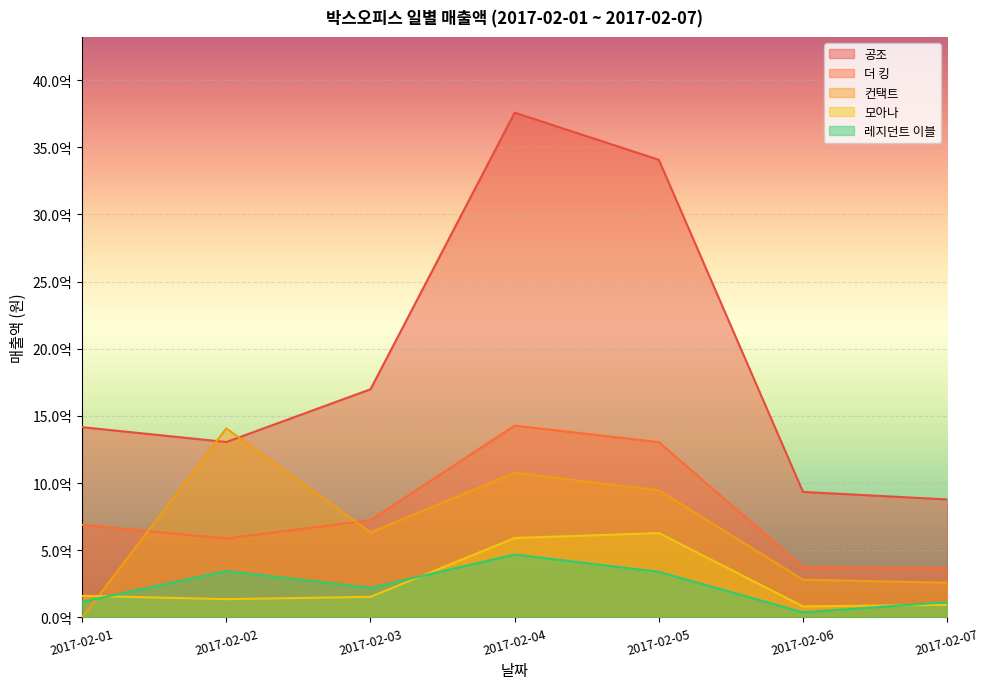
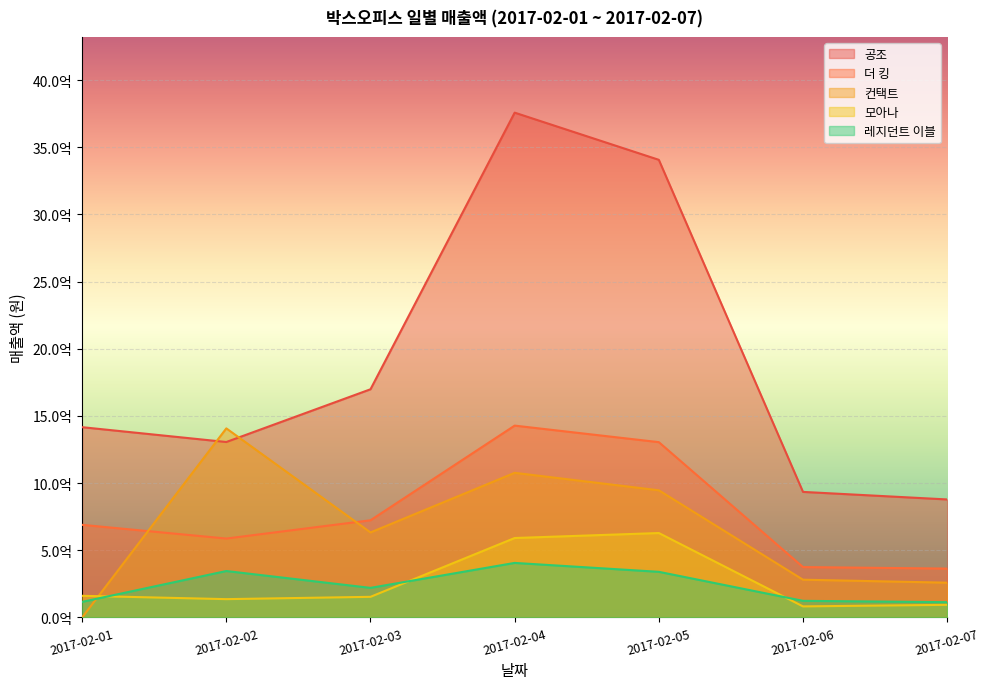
레지던트 이블, 2017-02-04: 4.7억 -> 4.1억
레지던트 이블, 2017-02-06: 0.4억 -> 1.2억
